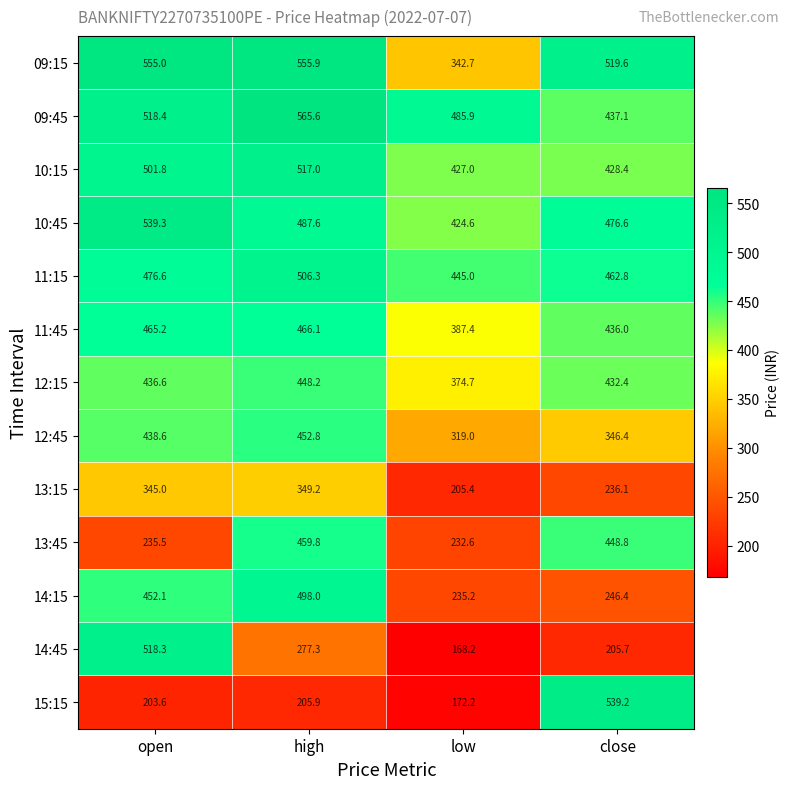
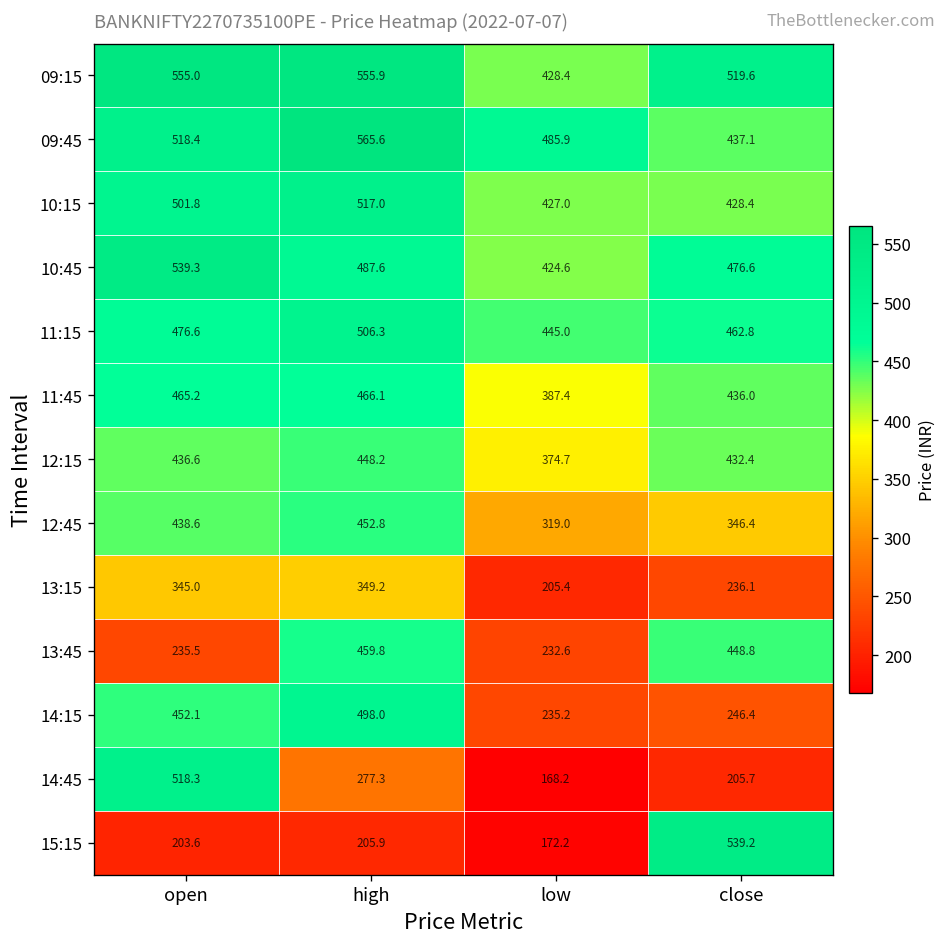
09:15, low: 342.7 -> 428.4
